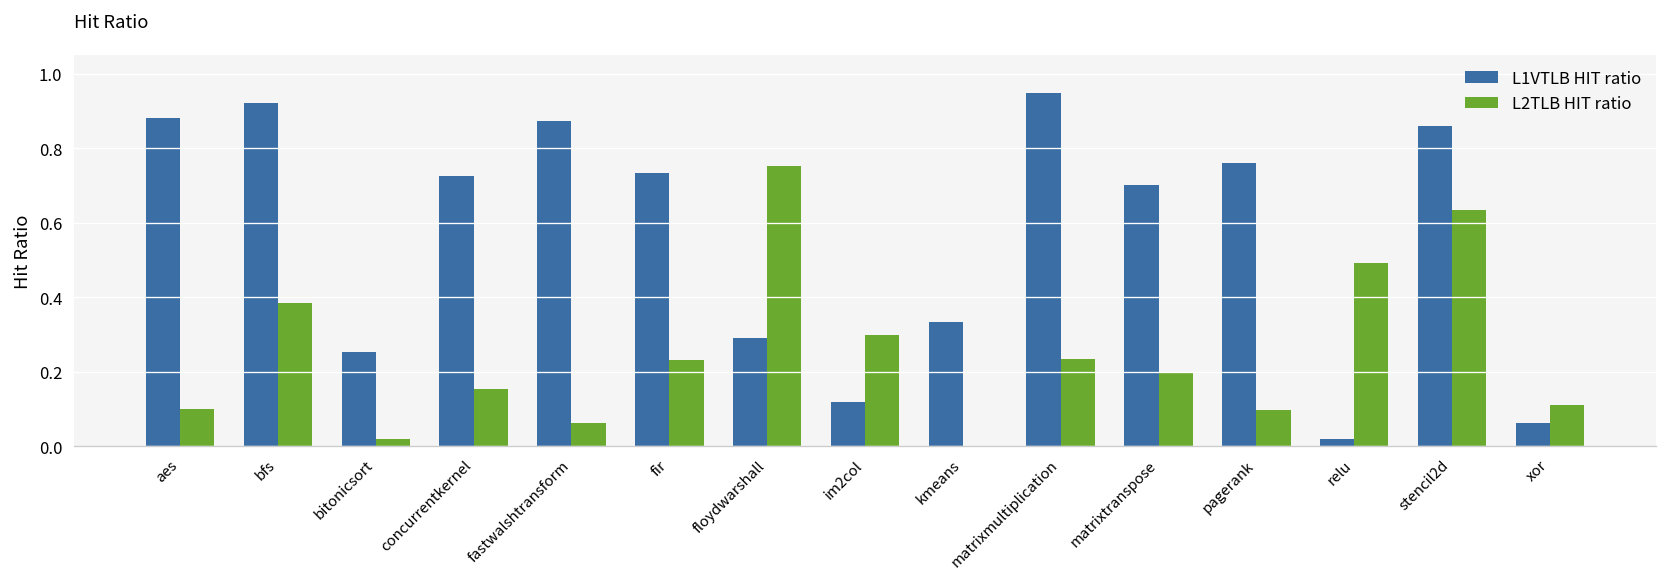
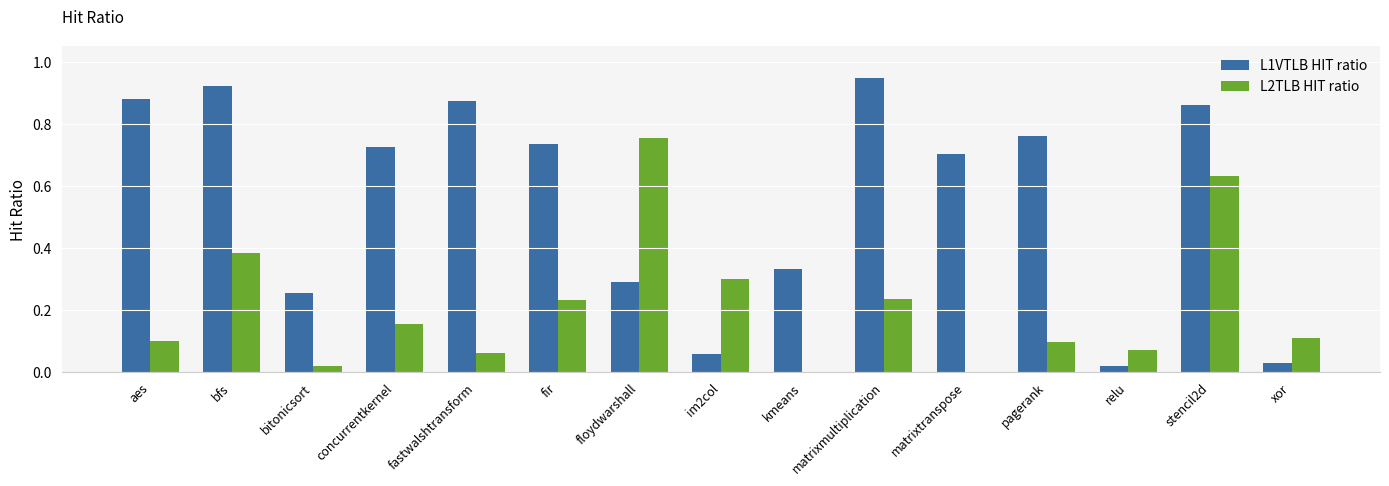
L1VTLB HIT ratio, im2col: 0.12 -> 0.06
L2TLB HIT ratio, matrixtranspose: 0.2 -> 0.0
L2TLB HIT ratio, relu: 0.49 -> 0.07
L1VTLB HIT ratio, xor: 0.06 -> 0.03
